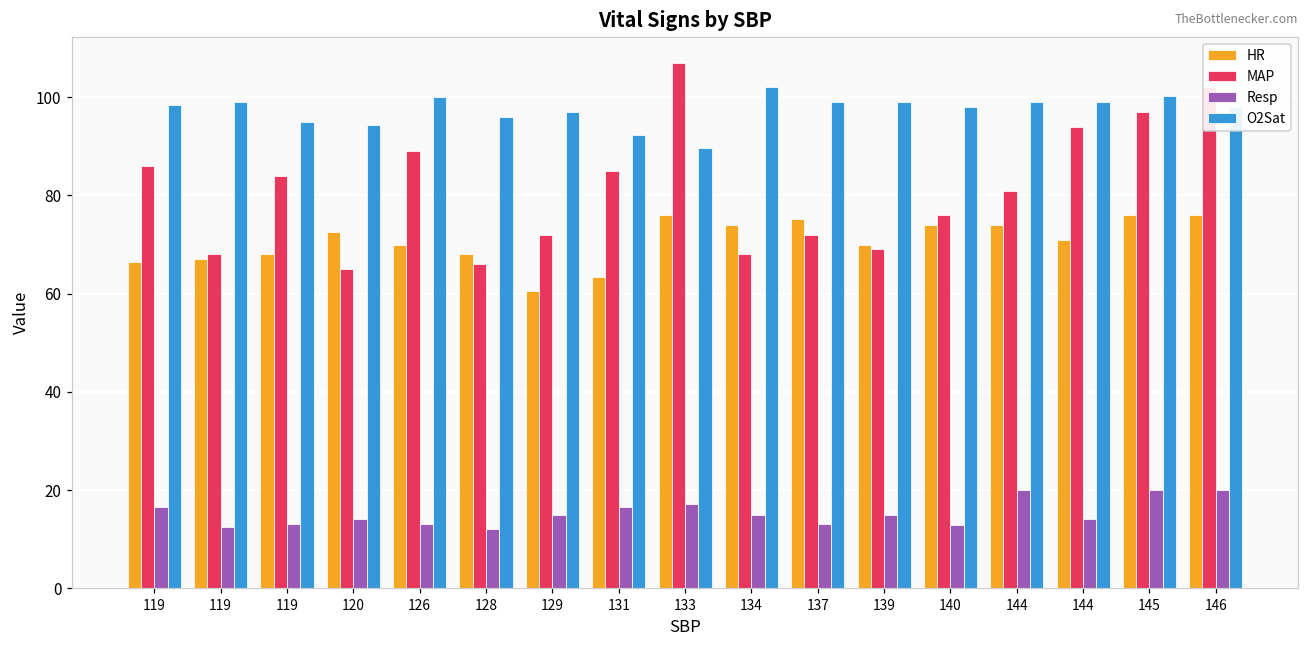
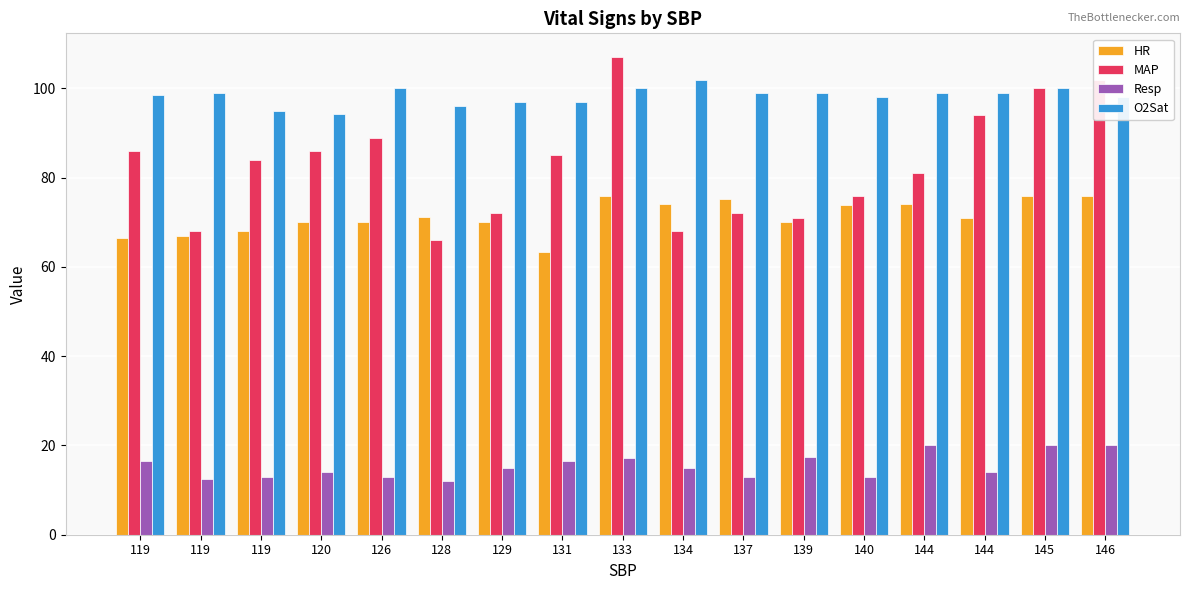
HR, 120: 73 -> 70
MAP, 120: 65 -> 86
HR, 128: 68 -> 71
HR, 129: 61 -> 70
O2Sat, 131: 92 -> 97
O2Sat, 133: 90 -> 100
MAP, 139: 69 -> 71
Resp, 139: 15 -> 17
MAP, 145: 97 -> 100
